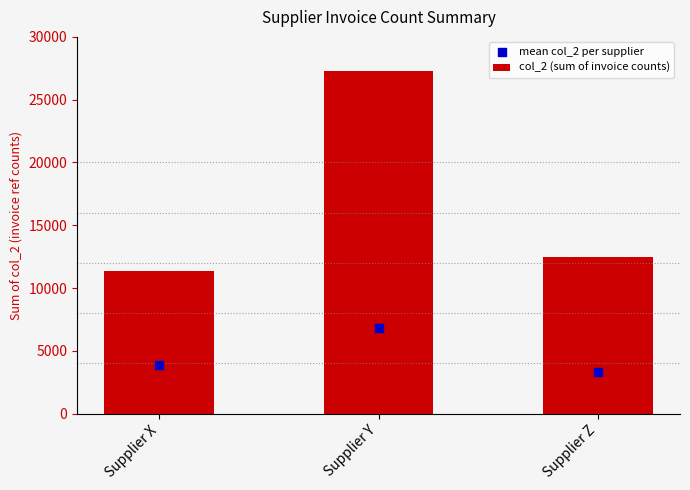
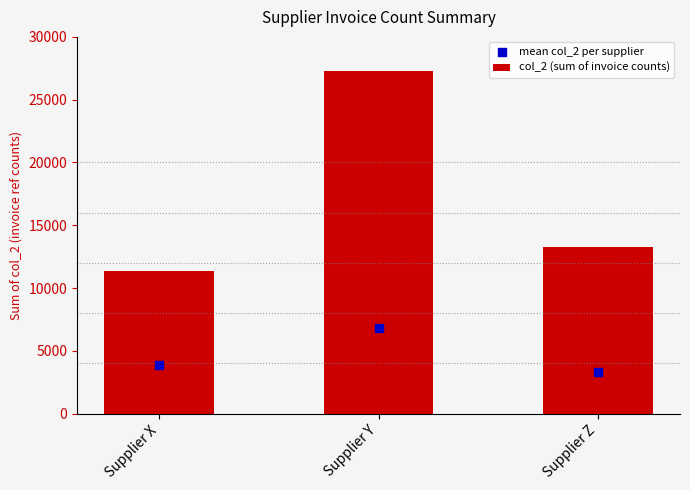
col_2 (sum of invoice counts), Supplier Z: 12500 -> 13300
